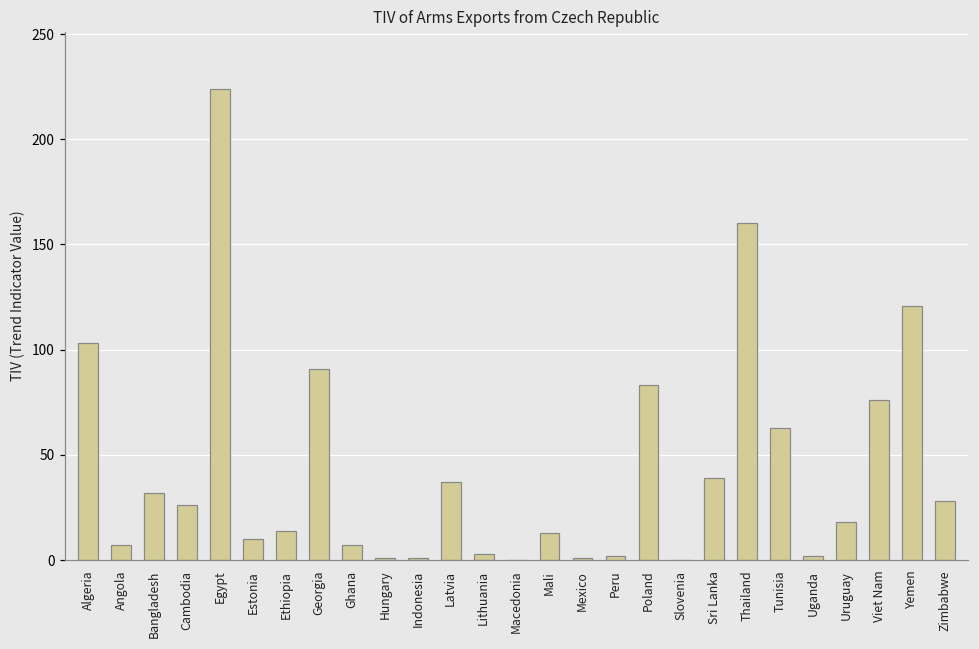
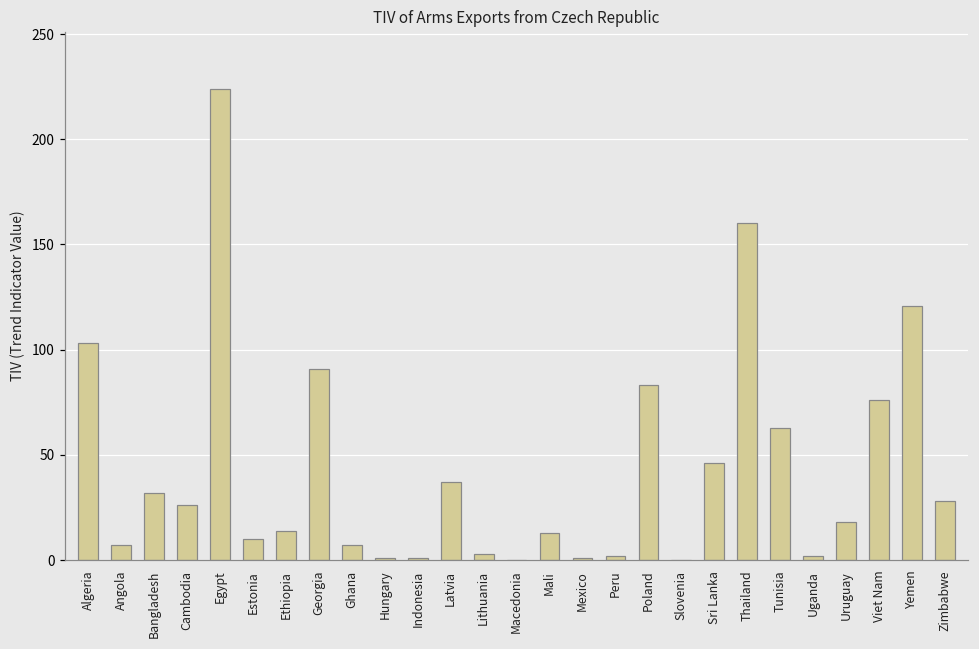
Sri Lanka: 39 -> 46
